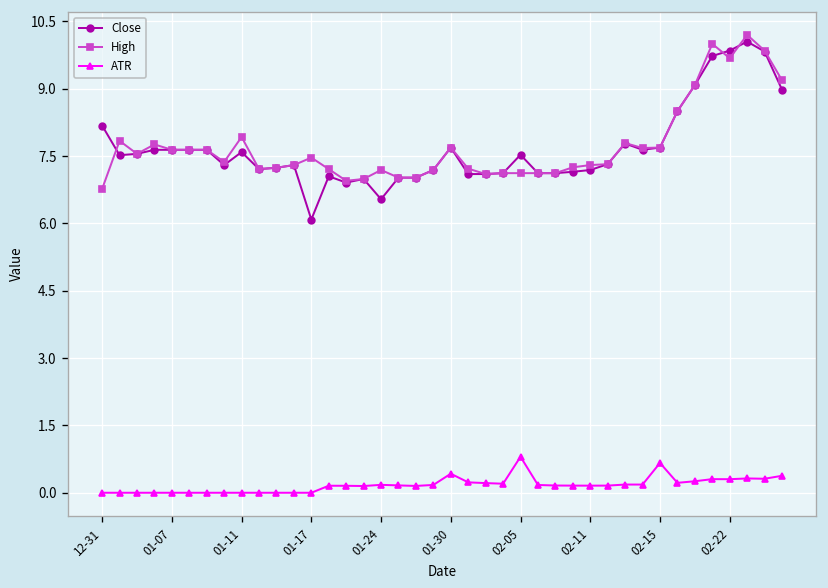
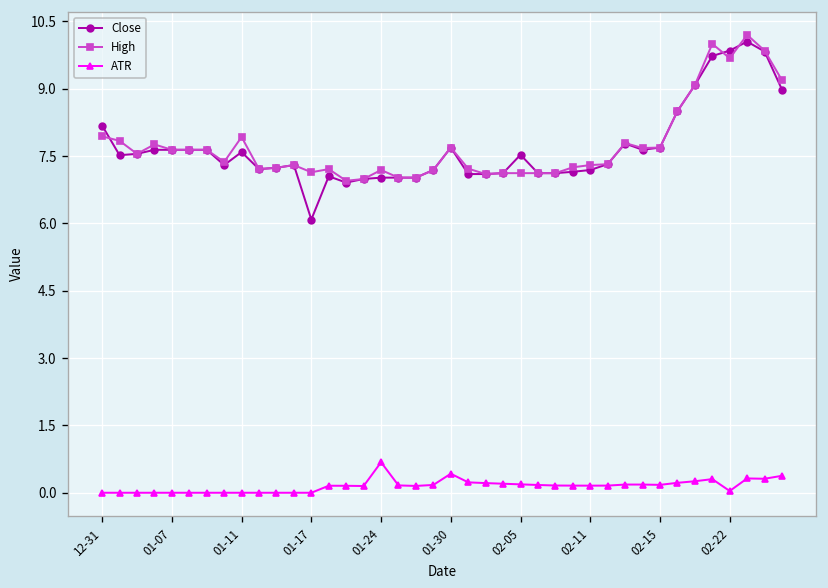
High, 12-31: 6.8 -> 7.9
High, 01-17: 7.5 -> 7.1
Close, 01-24: 6.5 -> 7.0
ATR, 01-24: 0.2 -> 0.7
ATR, 02-05: 0.8 -> 0.2
ATR, 02-15: 0.7 -> 0.2
ATR, 02-22: 0.3 -> 0.0
